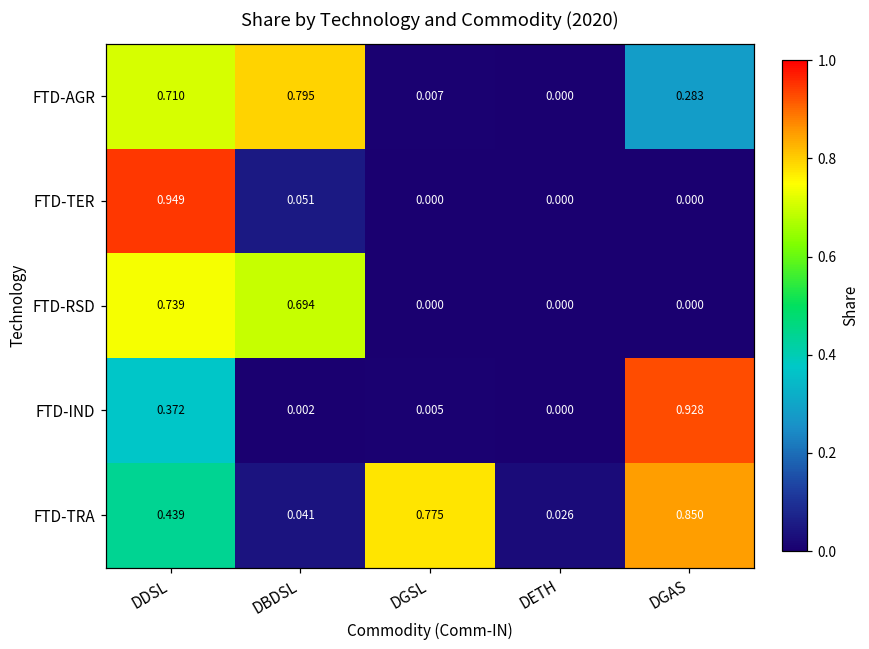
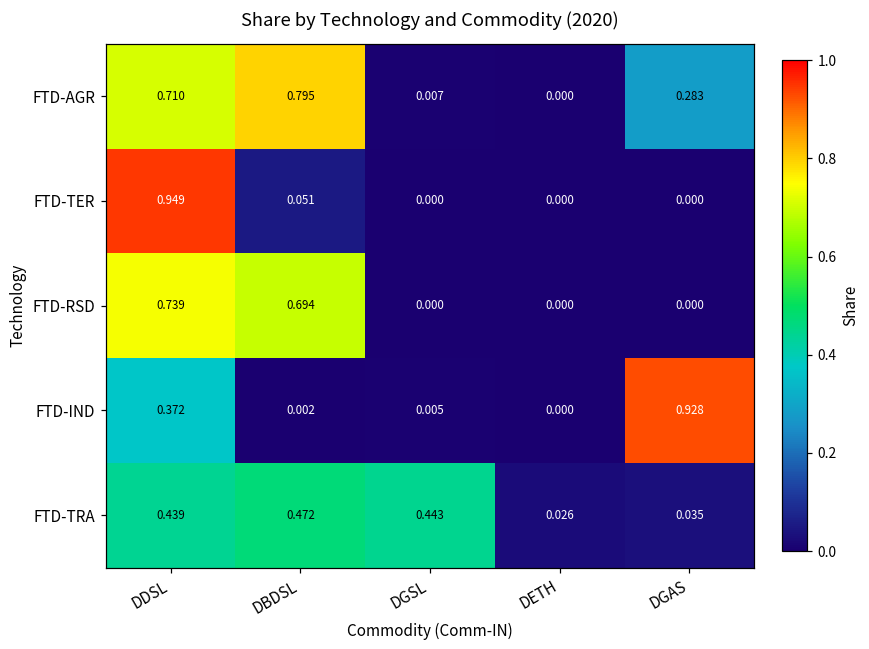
FTD-TRA, DBDSL: 0.041 -> 0.472
FTD-TRA, DGSL: 0.775 -> 0.443
FTD-TRA, DGAS: 0.850 -> 0.035
